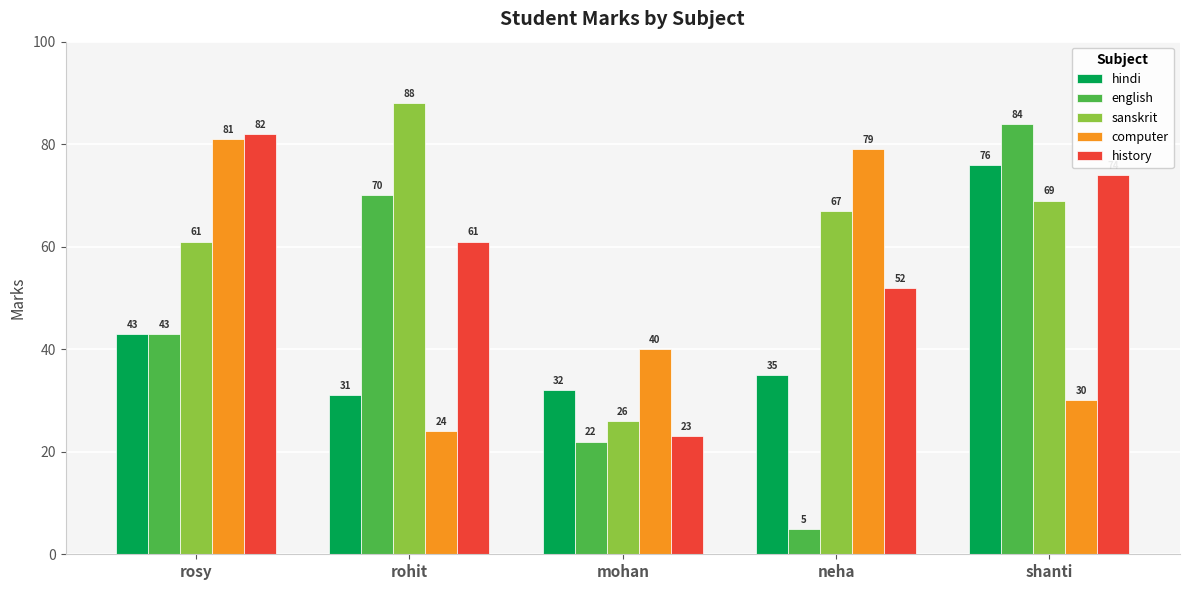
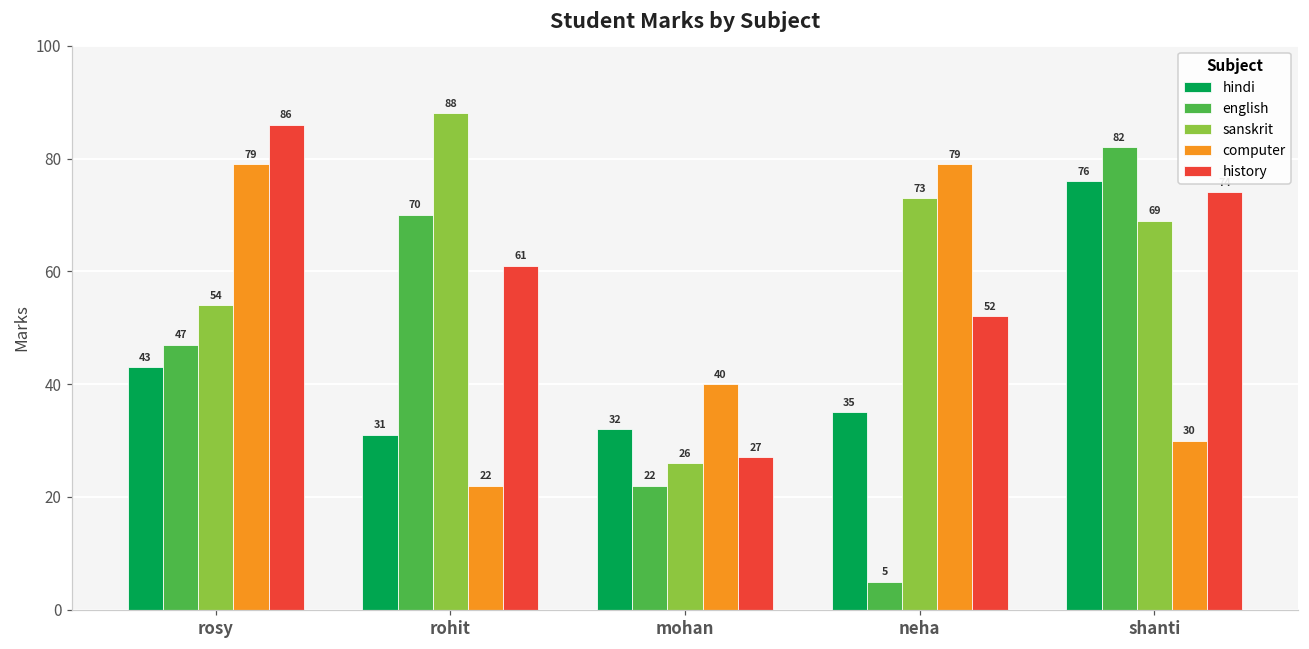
english, rosy: 43 -> 47
sanskrit, rosy: 61 -> 54
computer, rosy: 81 -> 79
history, rosy: 82 -> 86
computer, rohit: 24 -> 22
history, mohan: 23 -> 27
sanskrit, neha: 67 -> 73
english, shanti: 84 -> 82
